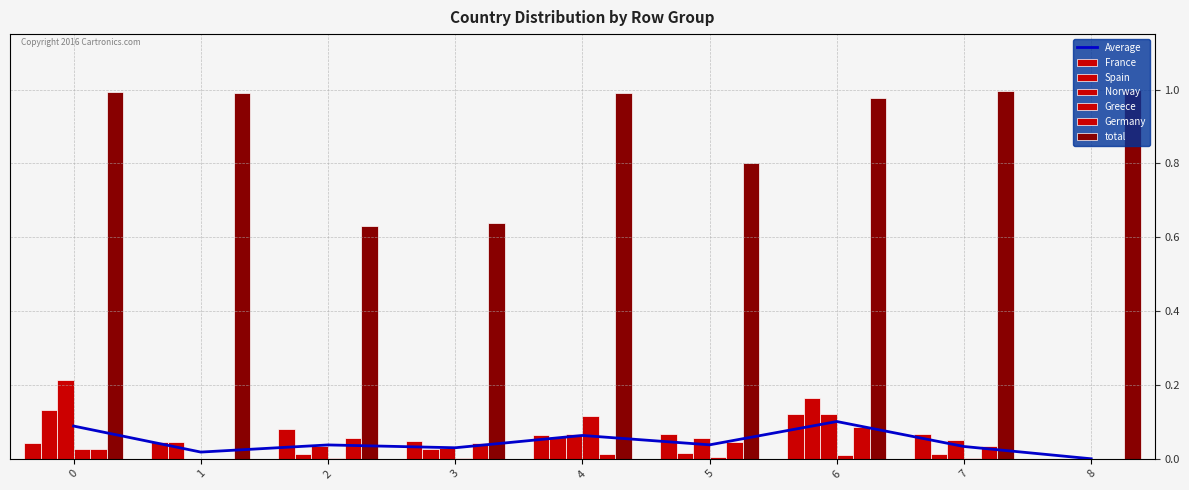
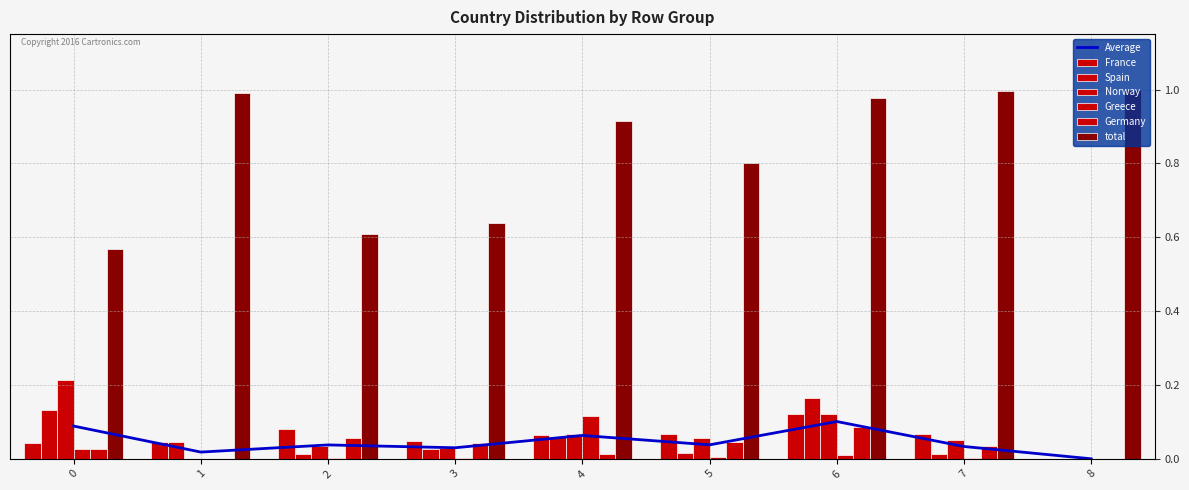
total, 0: 0.99 -> 0.57
total, 2: 0.63 -> 0.61
total, 4: 0.99 -> 0.91
